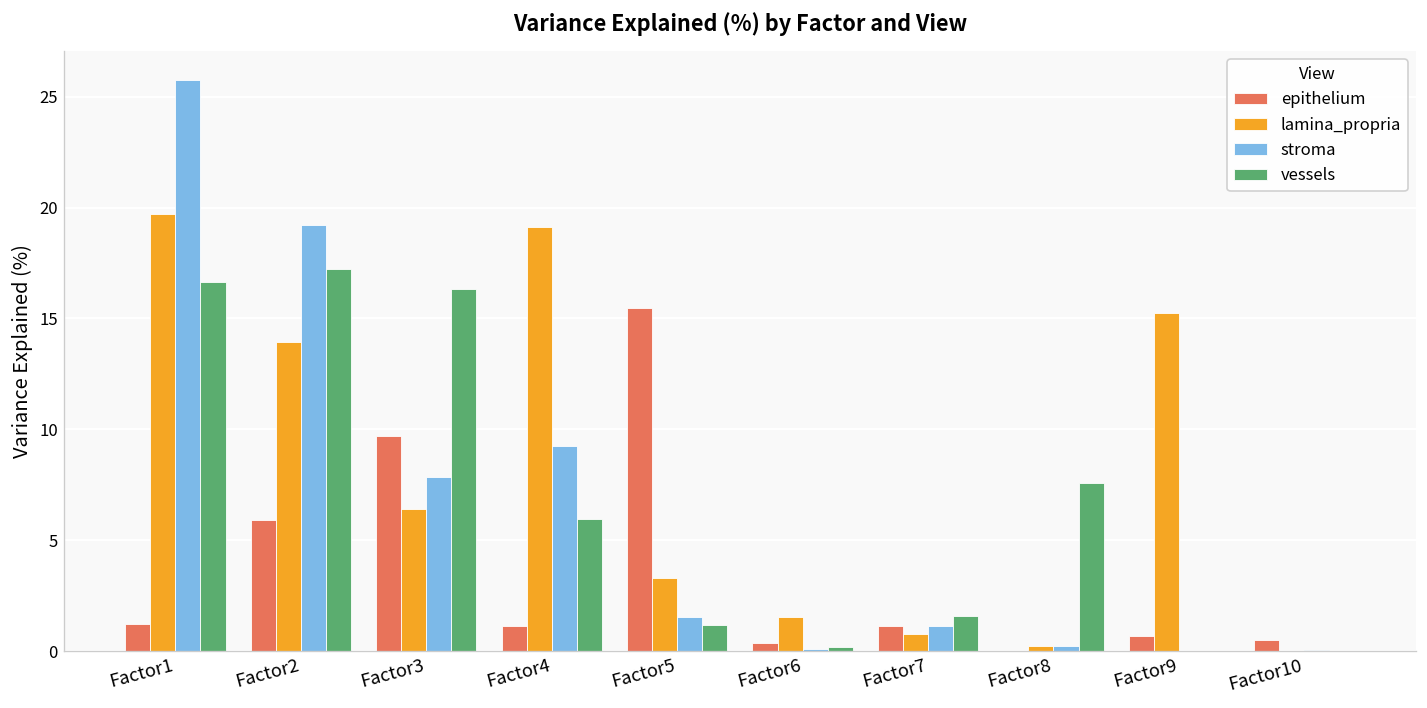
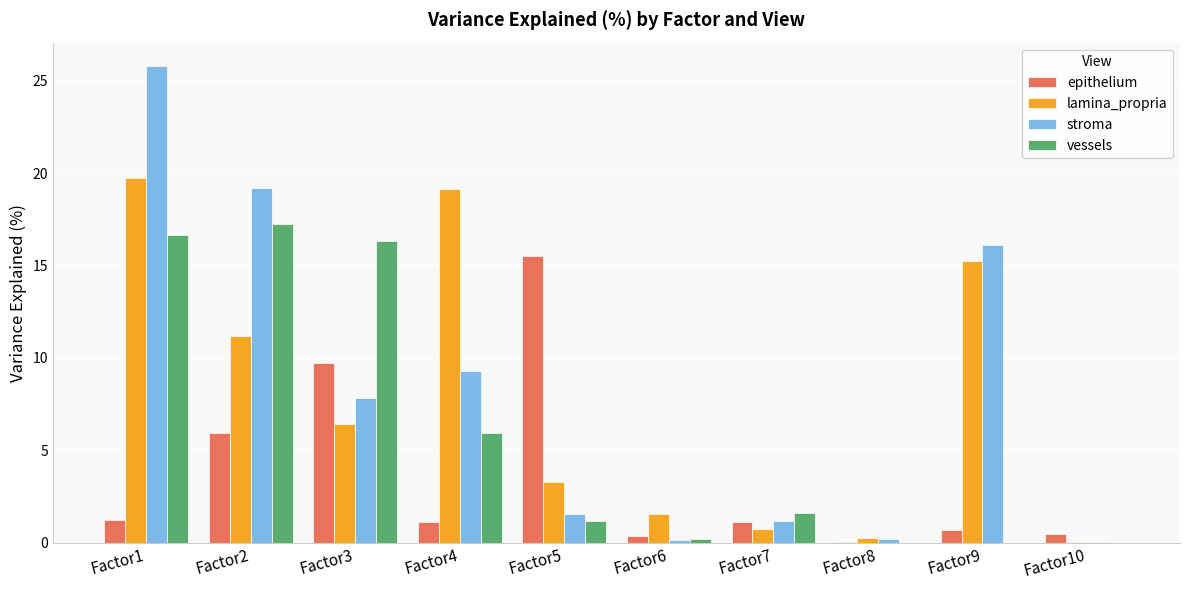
lamina_propria, Factor2: 14.0 -> 11.2
vessels, Factor8: 7.6 -> 0.0
stroma, Factor9: 0.0 -> 16.1
